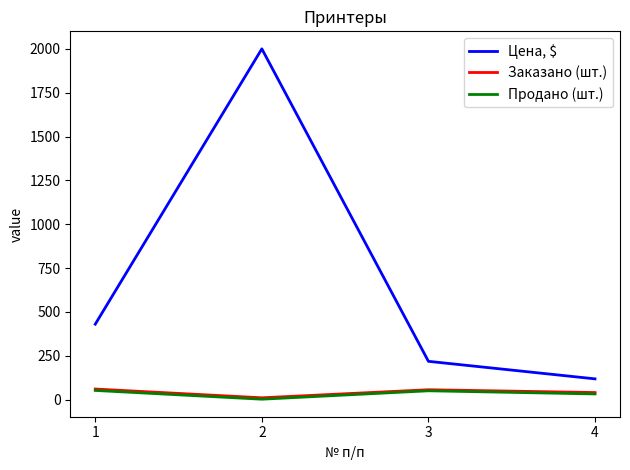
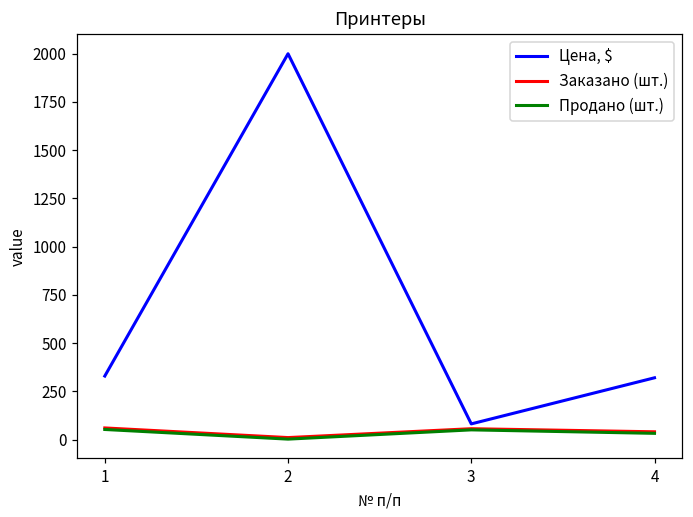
Цена, $, 1: 430 -> 330
Цена, $, 3: 220 -> 80
Цена, $, 4: 120 -> 320
